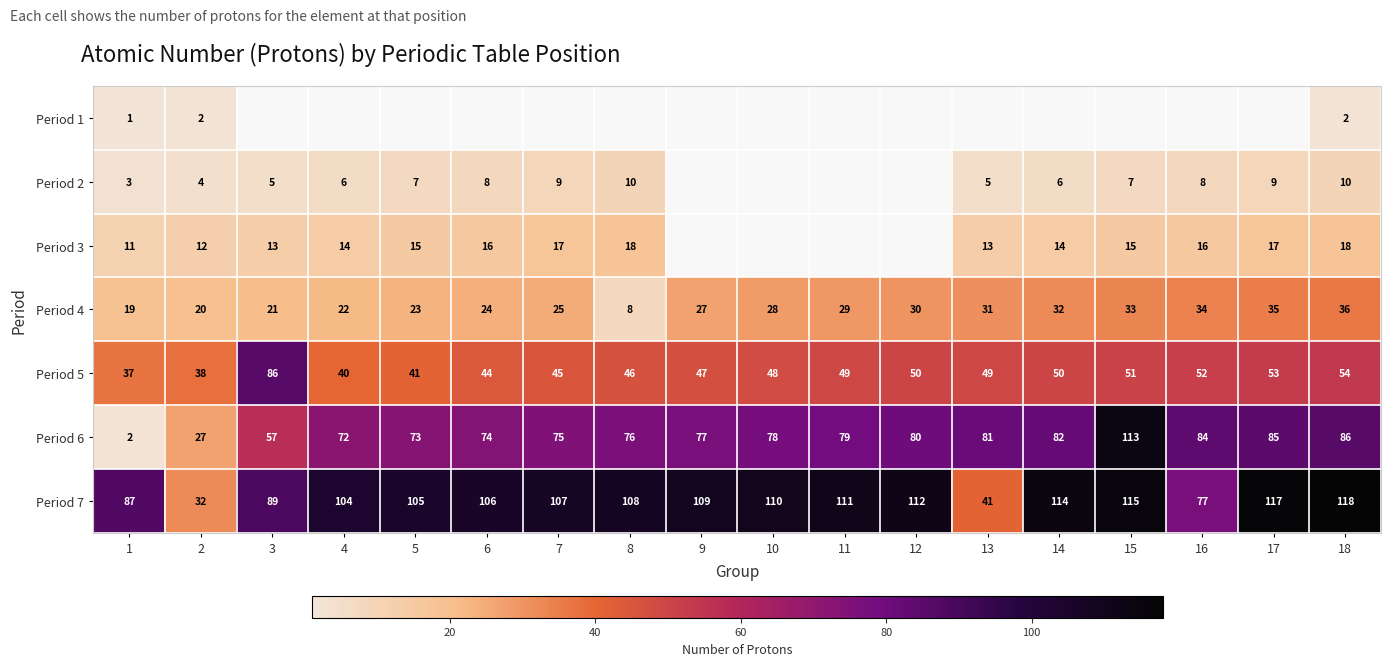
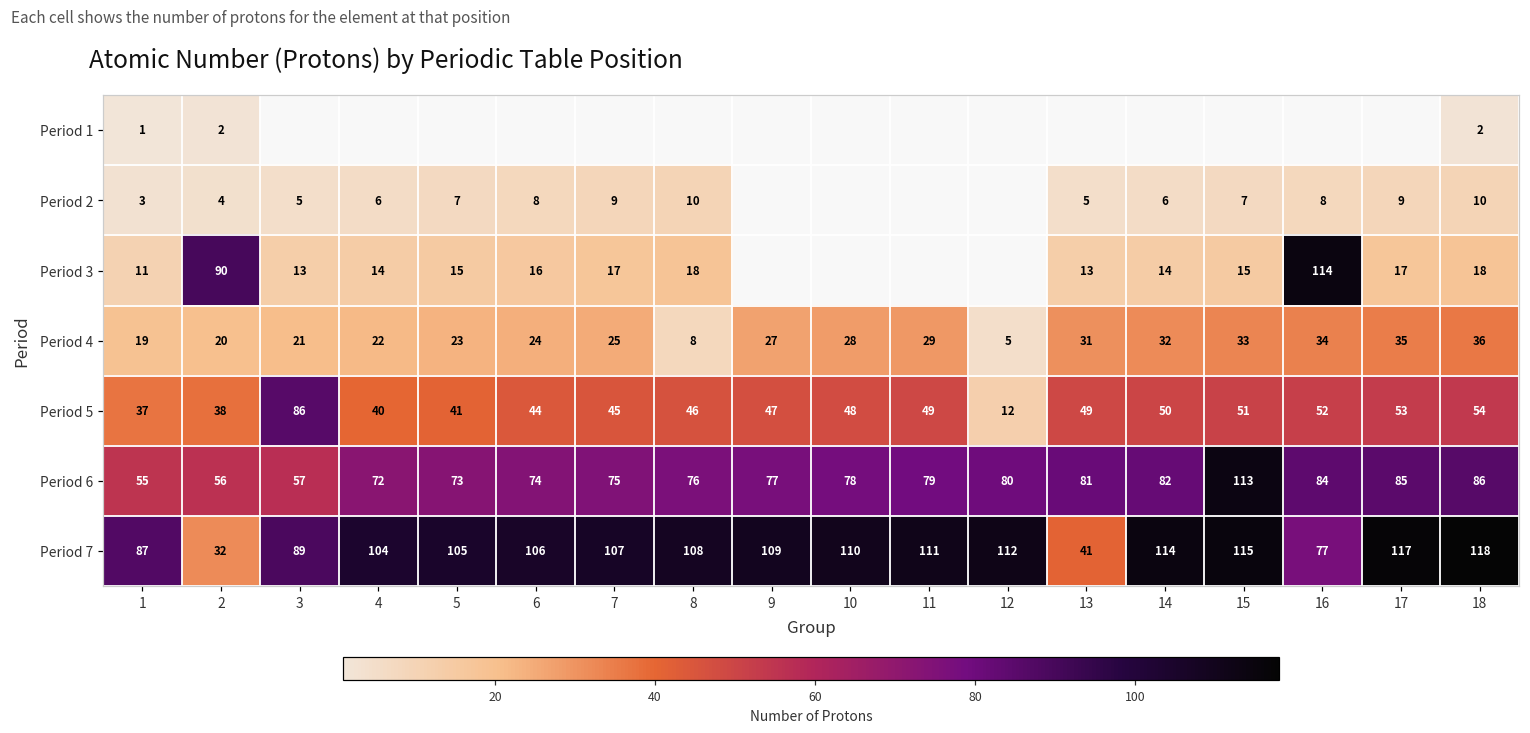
Period 3, 2: 12 -> 90
Period 3, 16: 16 -> 114
Period 4, 12: 30 -> 5
Period 5, 12: 50 -> 12
Period 6, 1: 2 -> 55
Period 6, 2: 27 -> 56
